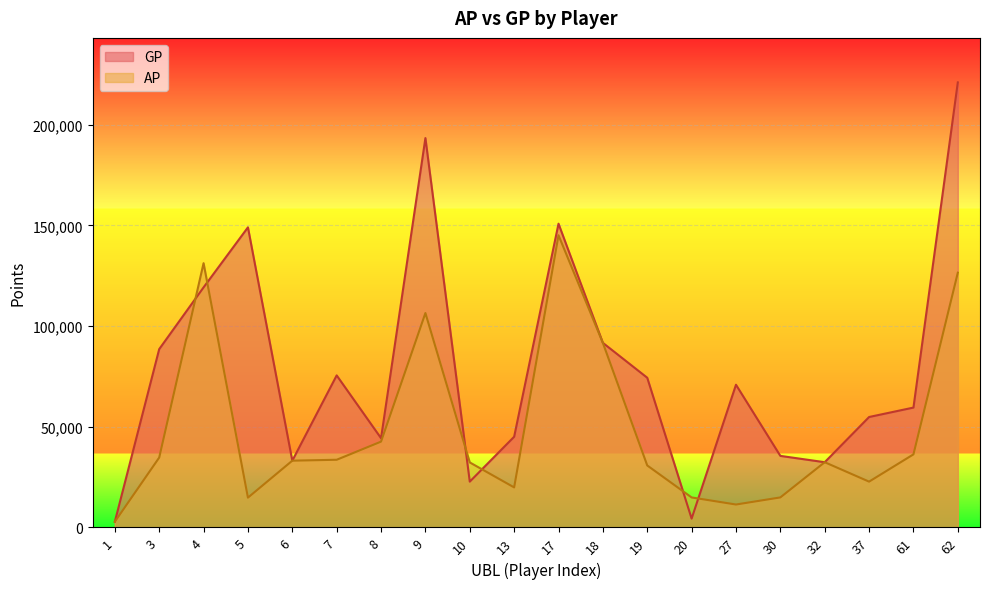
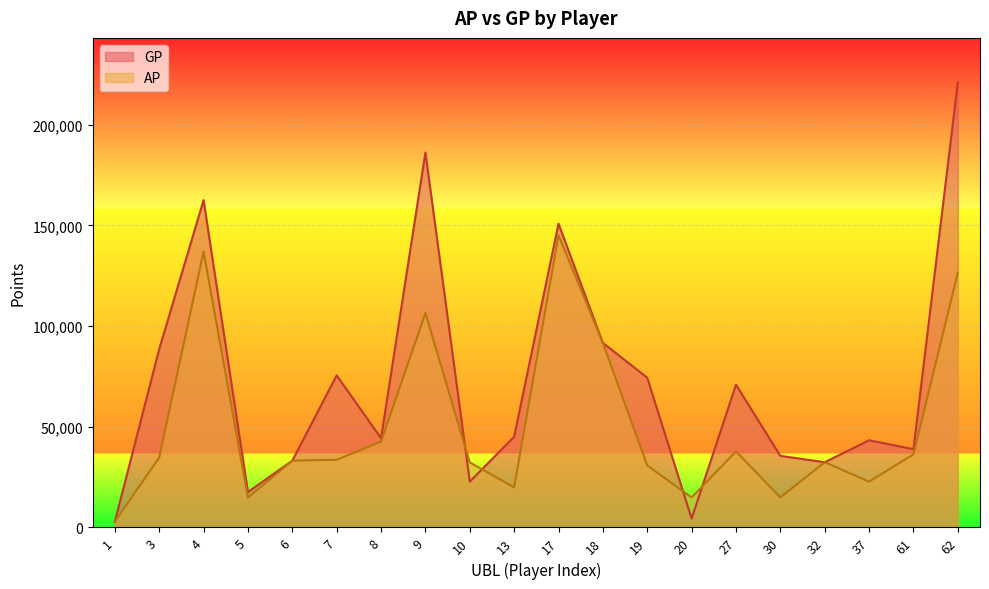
GP, 4: 119,000 -> 163,000
AP, 4: 131,000 -> 137,000
GP, 5: 149,000 -> 18,000
GP, 9: 193,000 -> 186,000
AP, 27: 11,000 -> 38,000
GP, 37: 55,000 -> 43,000
GP, 61: 60,000 -> 39,000
